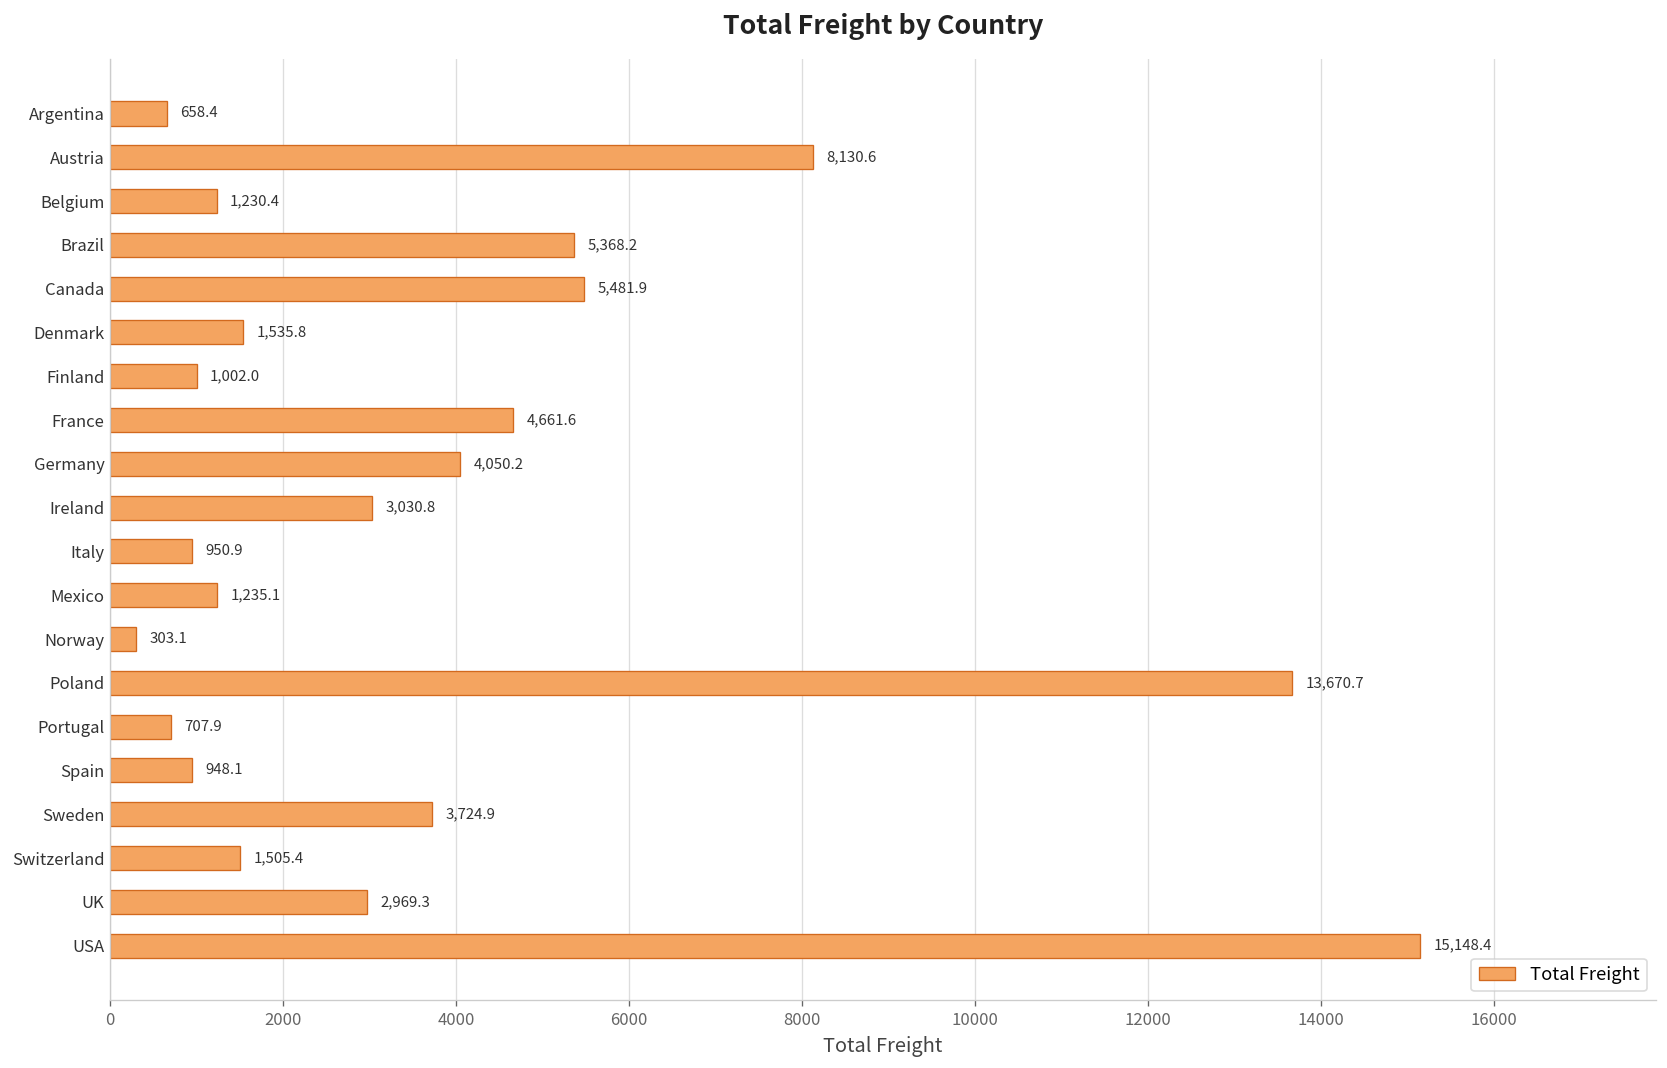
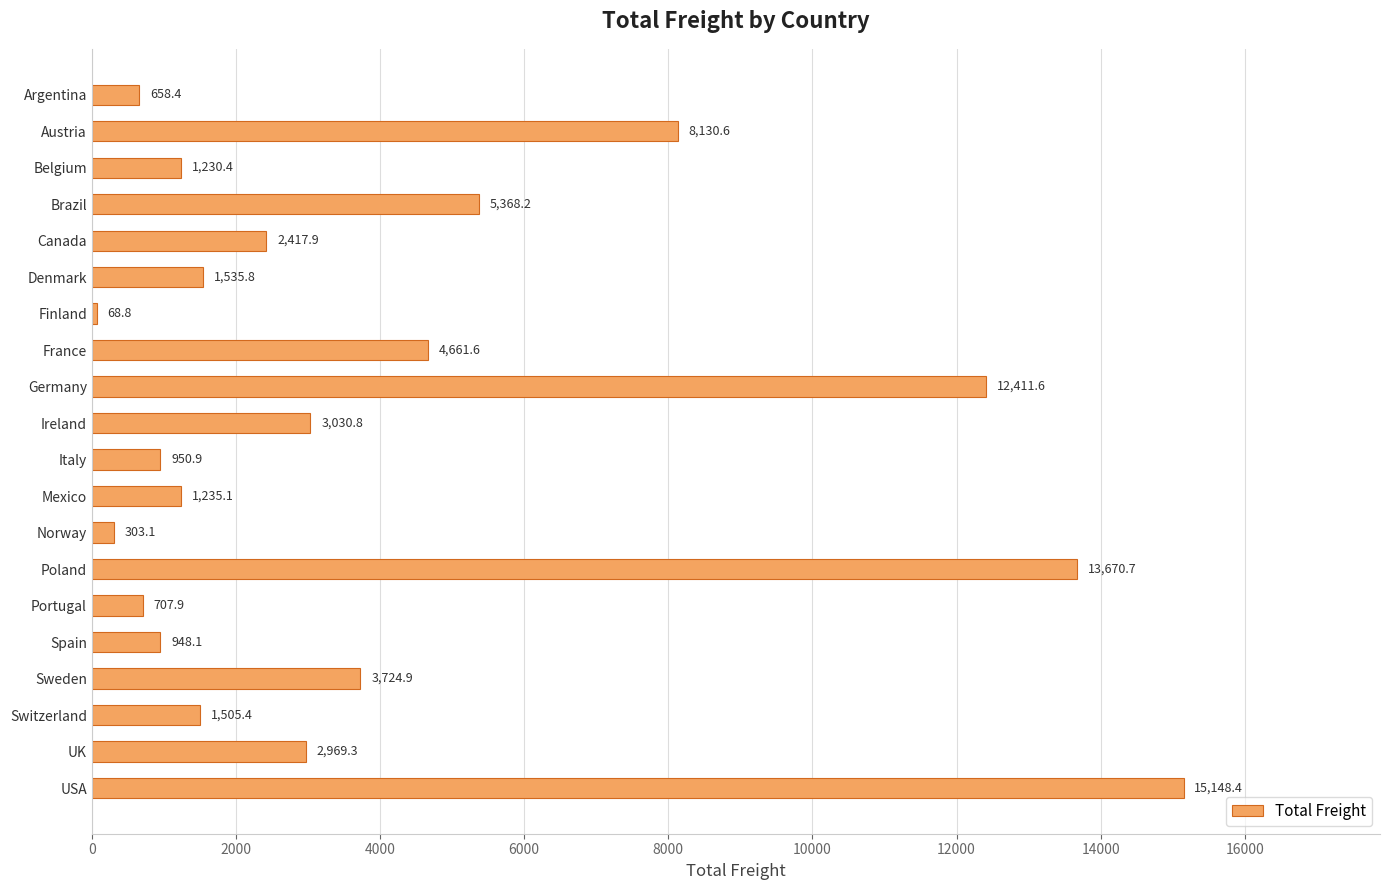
Canada: 5,481.9 -> 2,417.9
Finland: 1,002.0 -> 68.8
Germany: 4,050.2 -> 12,411.6
